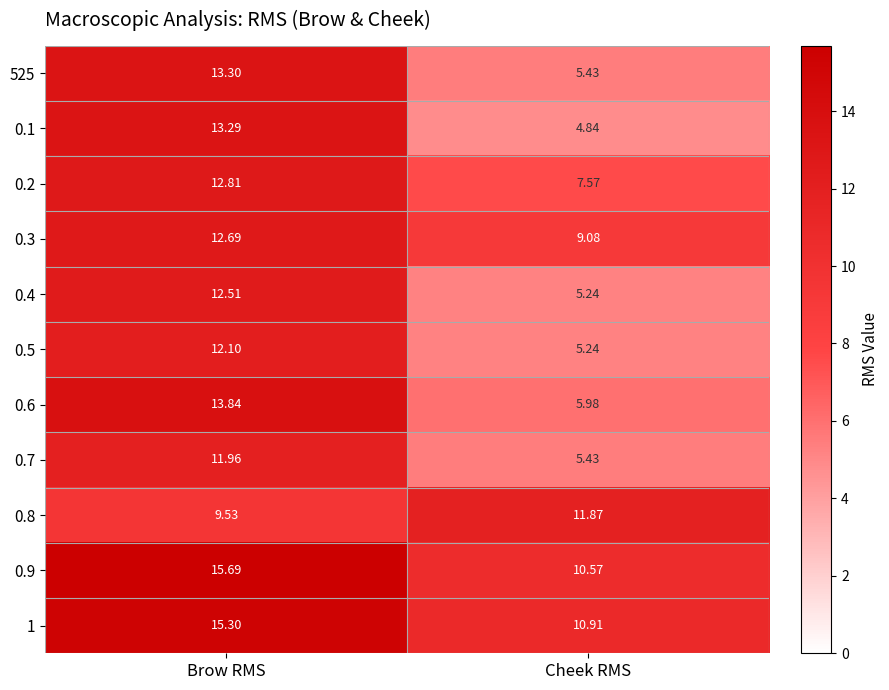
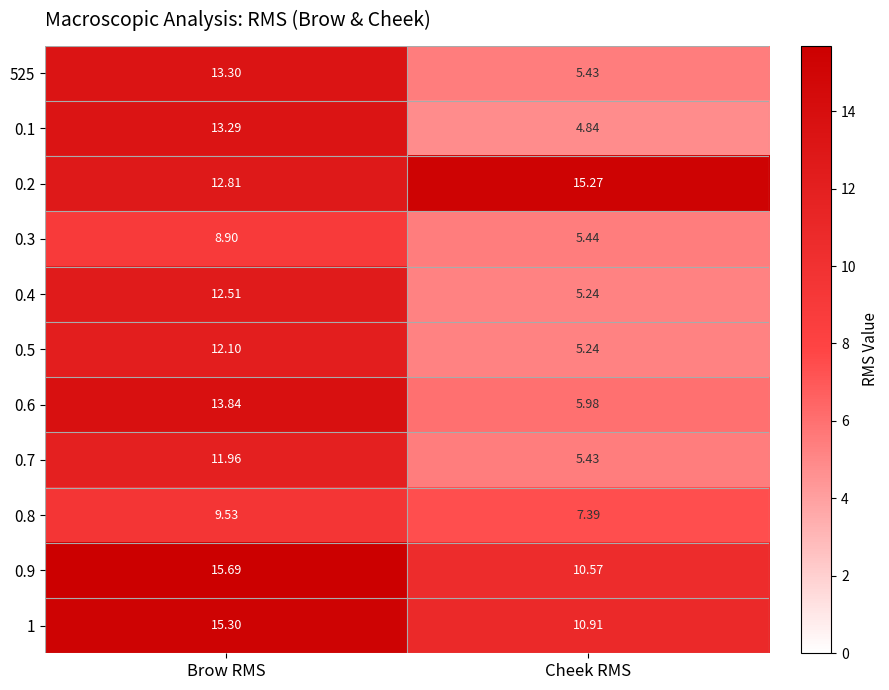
0.2, Cheek RMS: 7.57 -> 15.27
0.3, Brow RMS: 12.69 -> 8.90
0.3, Cheek RMS: 9.08 -> 5.44
0.8, Cheek RMS: 11.87 -> 7.39
